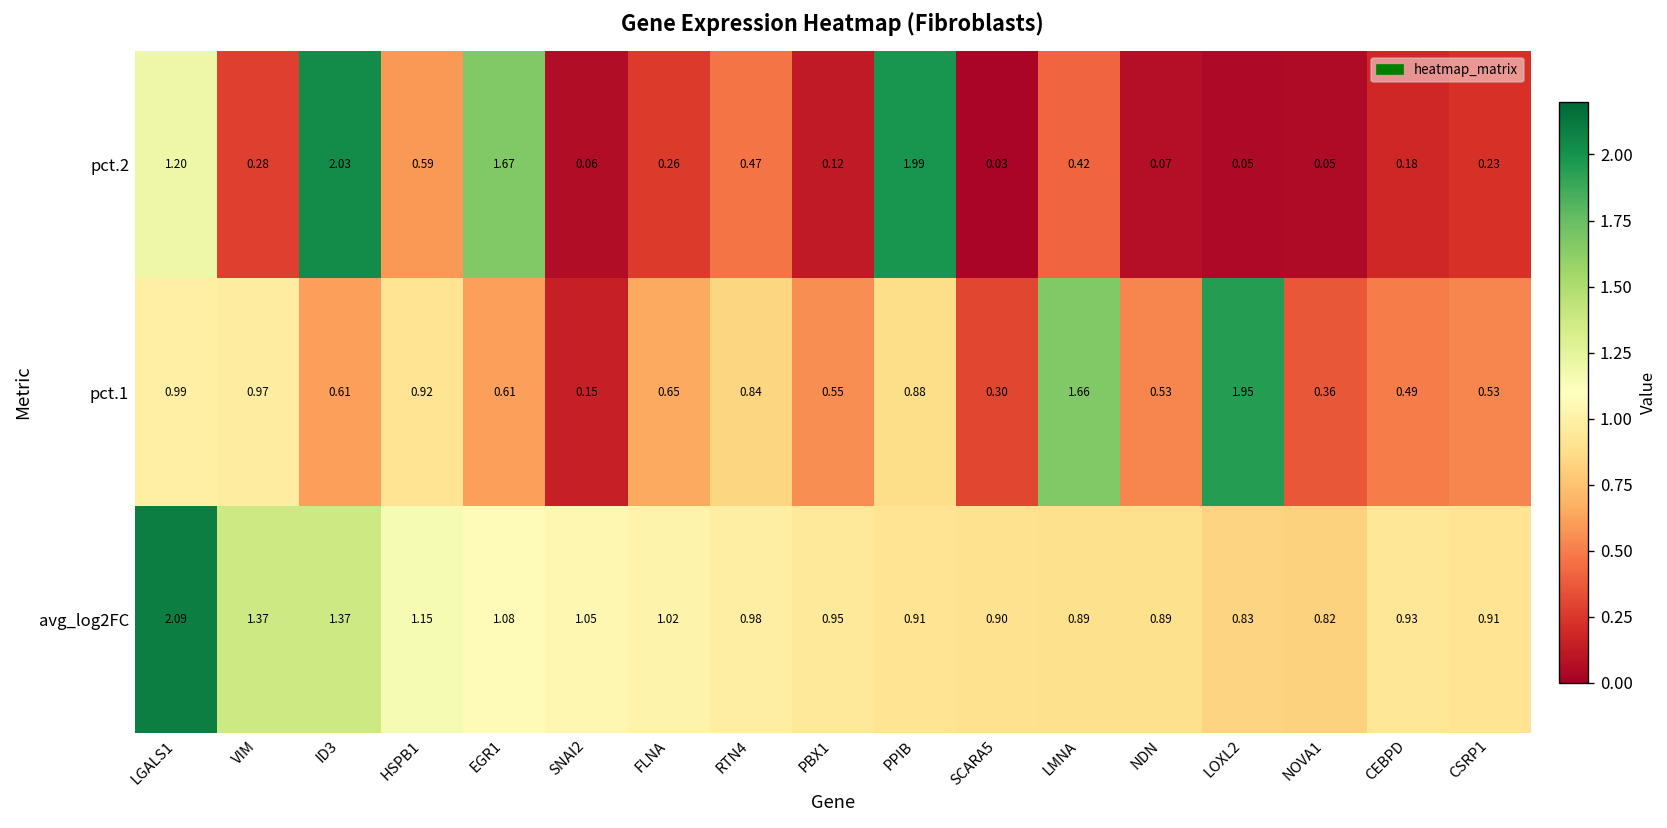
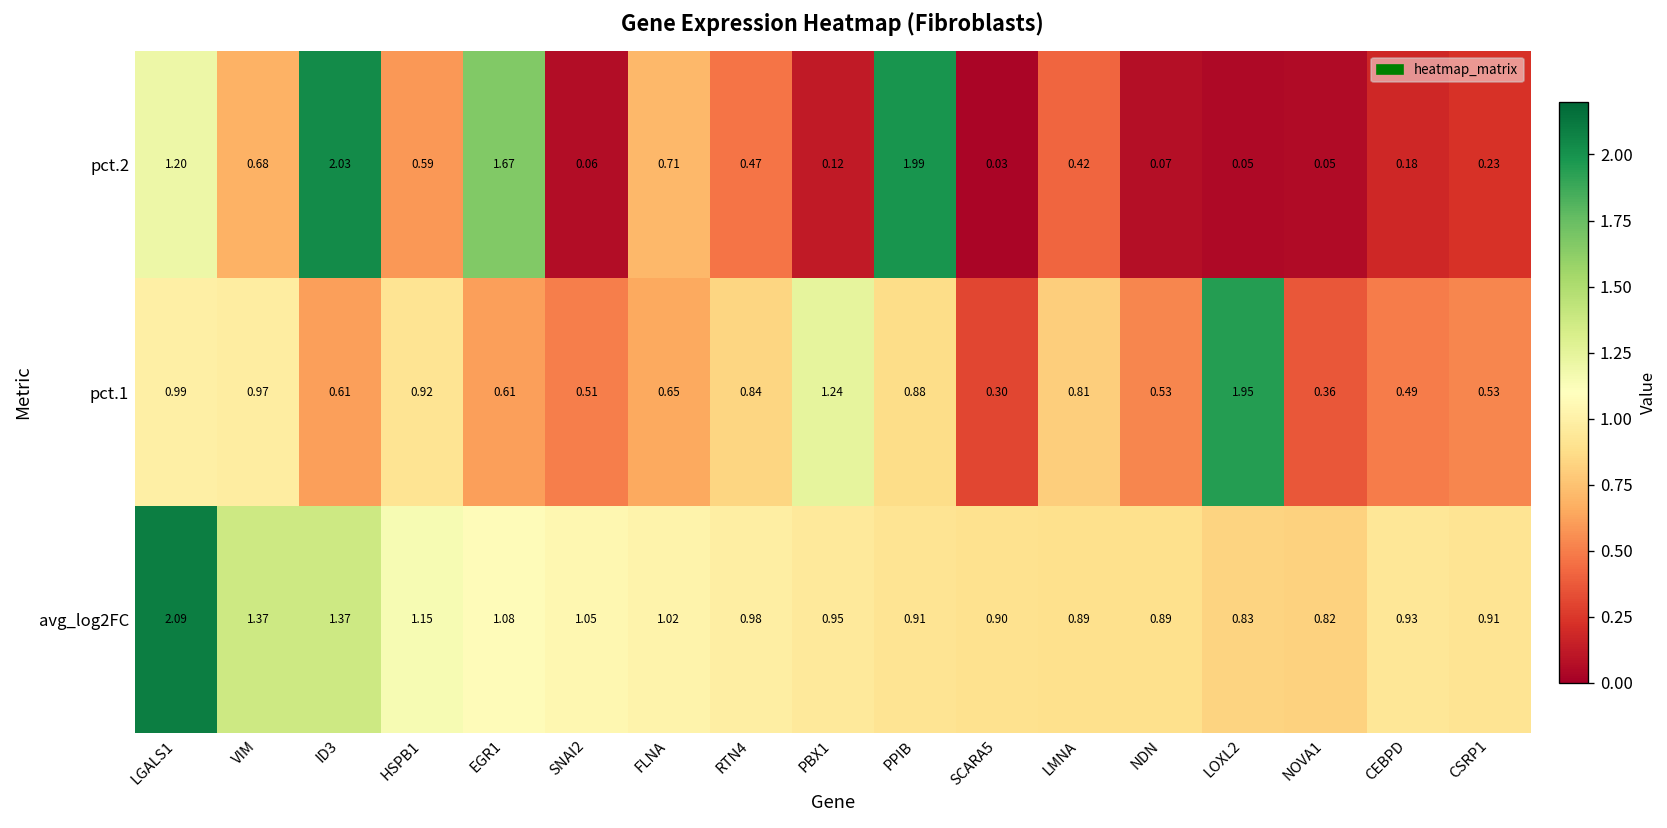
pct.2, VIM: 0.28 -> 0.68
pct.2, FLNA: 0.26 -> 0.71
pct.1, SNAI2: 0.15 -> 0.51
pct.1, PBX1: 0.55 -> 1.24
pct.1, LMNA: 1.66 -> 0.81
